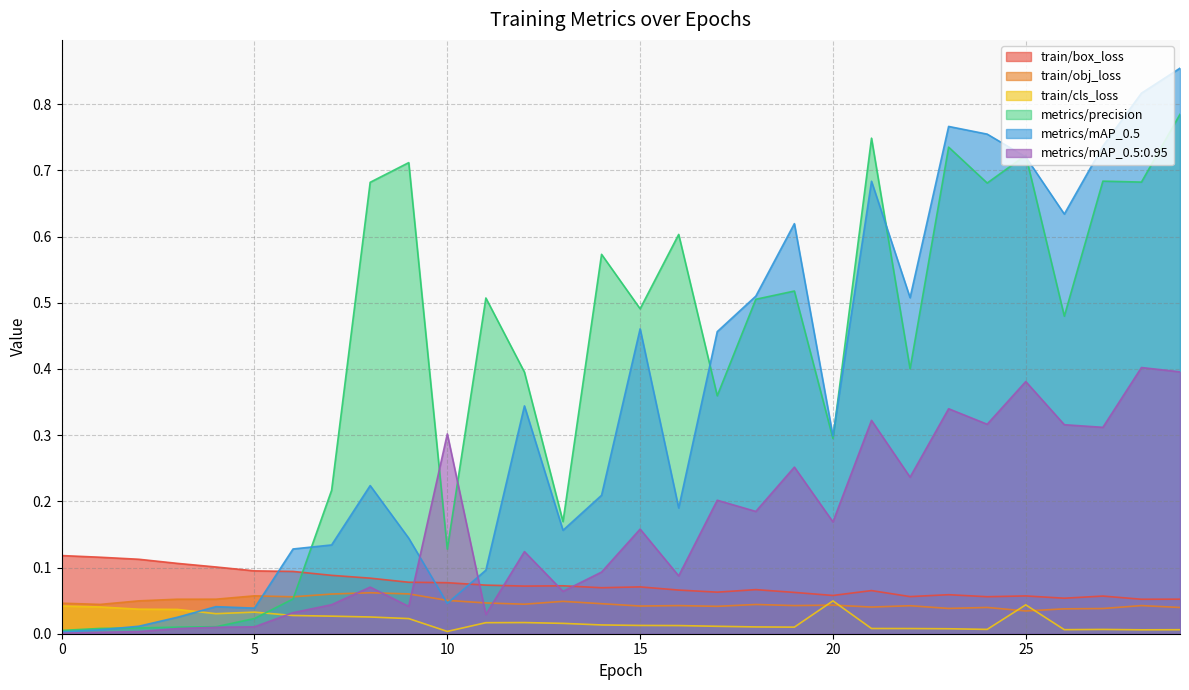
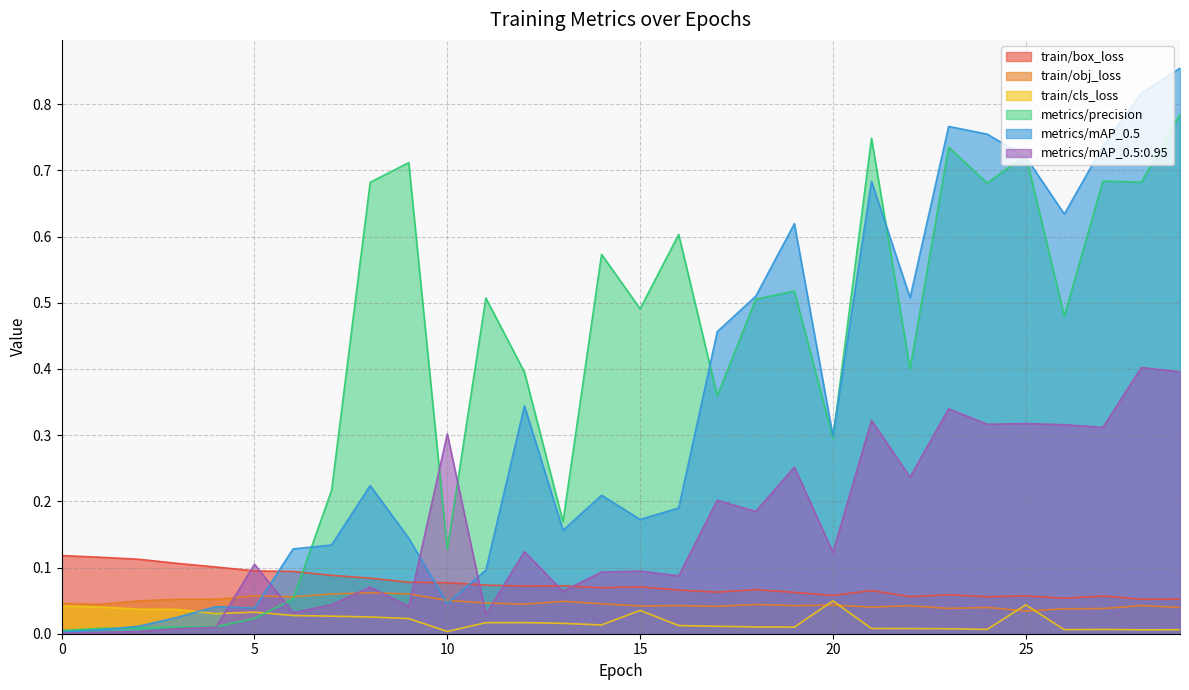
metrics/mAP_0.5:0.95, 5: 0.01 -> 0.10
train/cls_loss, 15: 0.01 -> 0.04
metrics/mAP_0.5, 15: 0.46 -> 0.17
metrics/mAP_0.5:0.95, 15: 0.16 -> 0.09
metrics/mAP_0.5:0.95, 20: 0.17 -> 0.12
metrics/mAP_0.5:0.95, 25: 0.38 -> 0.32
